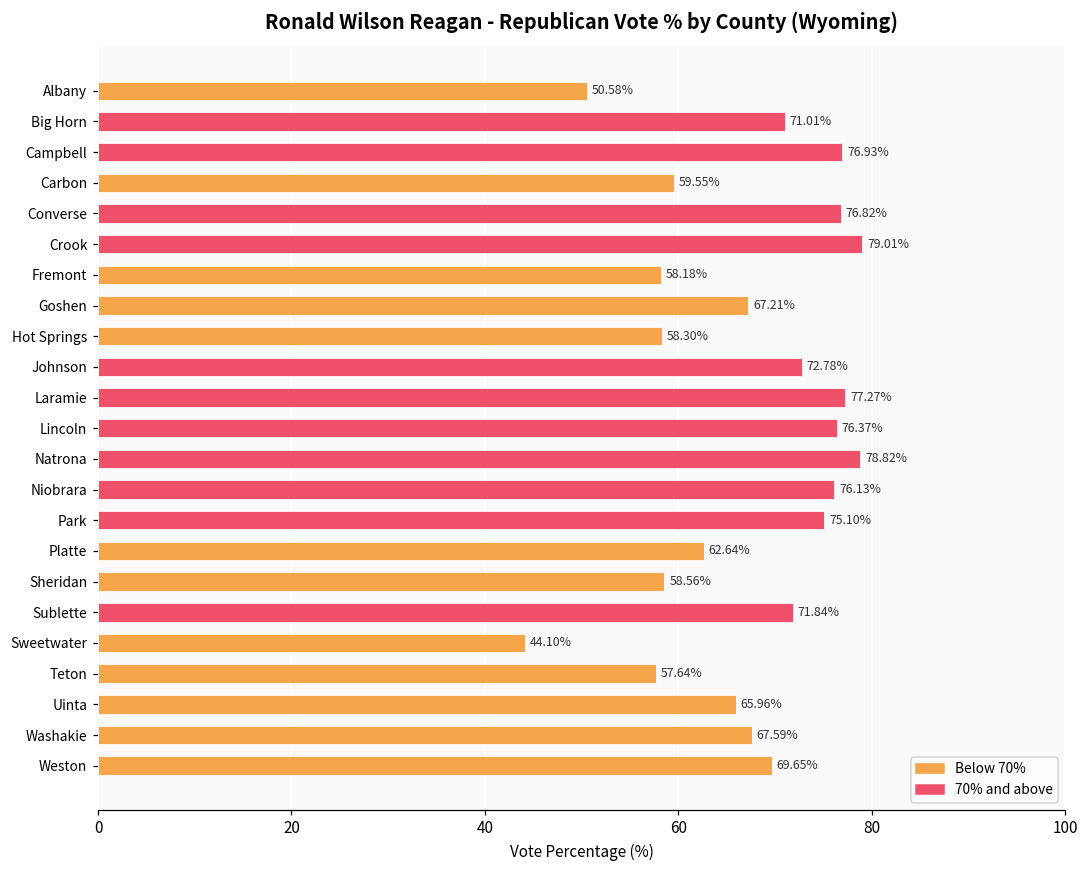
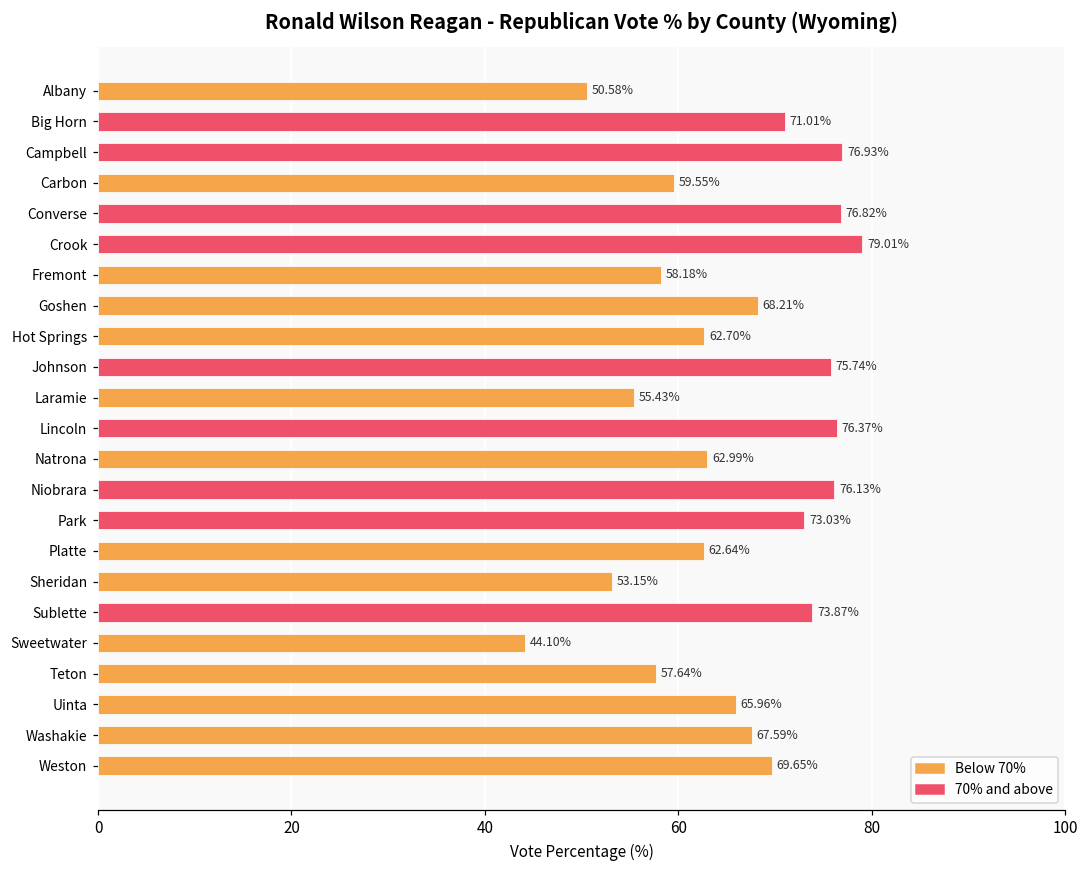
Goshen: 67.21% -> 68.21%
Hot Springs: 58.30% -> 62.70%
Johnson: 72.78% -> 75.74%
Laramie: 77.27% -> 55.43%
Natrona: 78.82% -> 62.99%
Park: 75.10% -> 73.03%
Sheridan: 58.56% -> 53.15%
Sublette: 71.84% -> 73.87%
